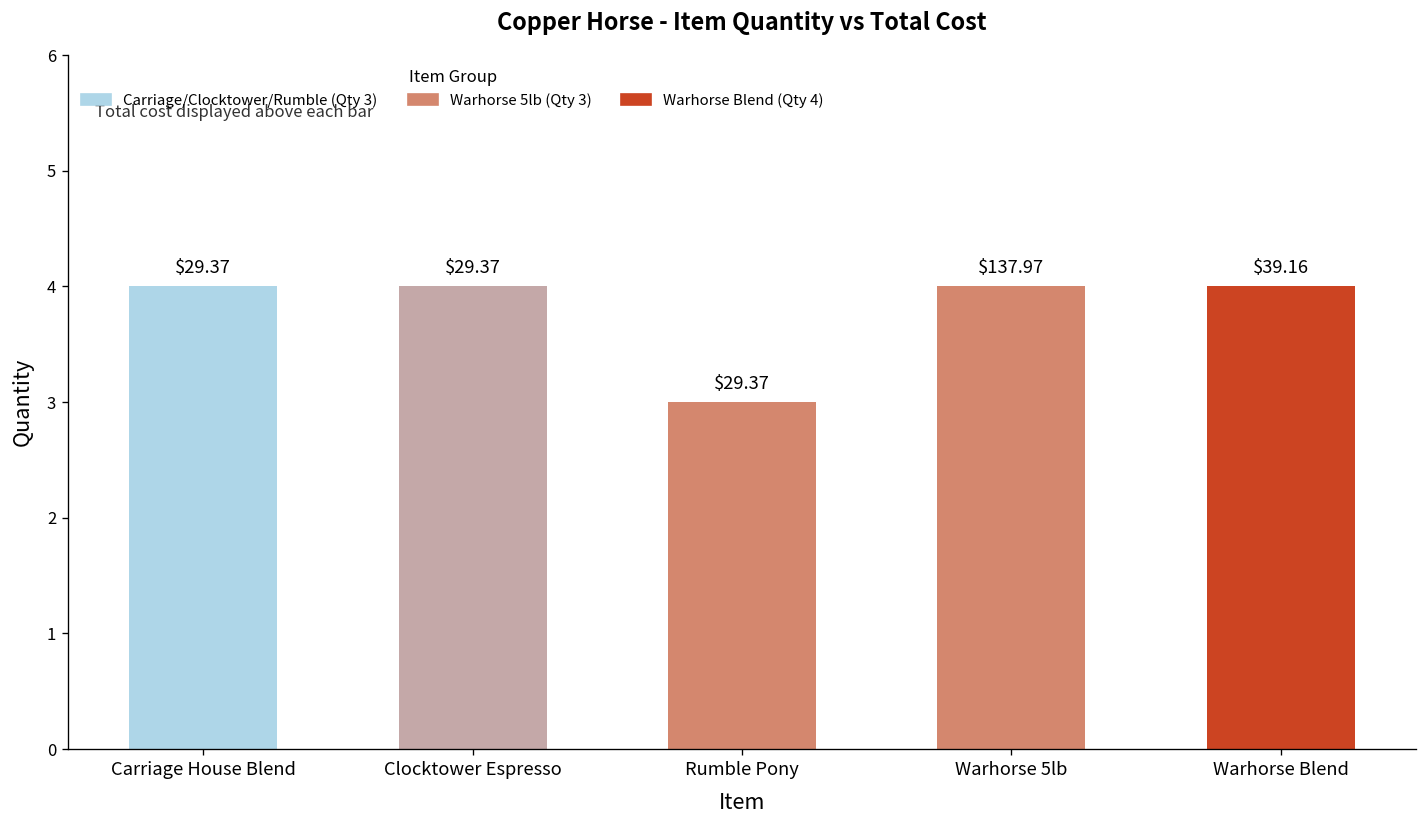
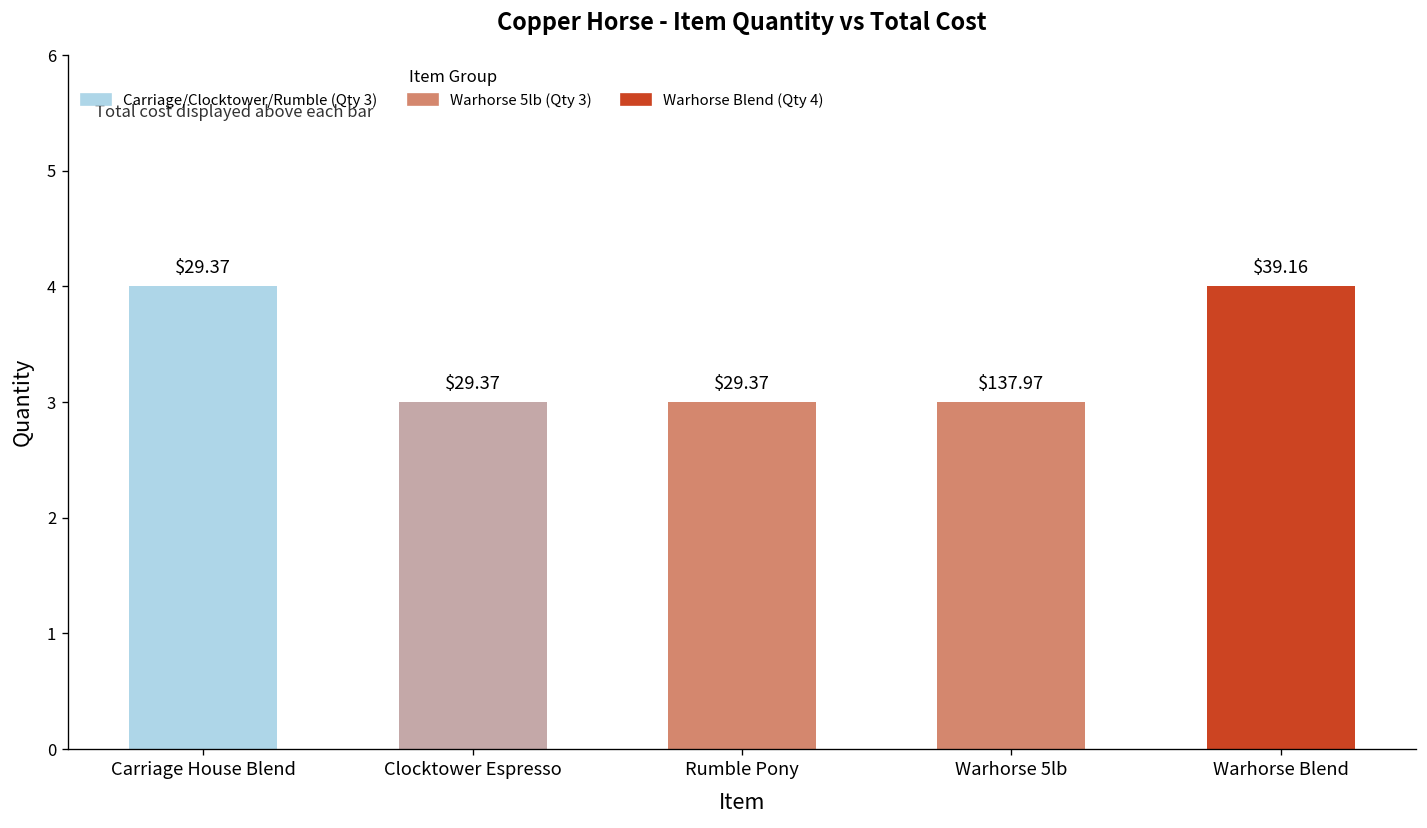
Clocktower Espresso: 4 -> 3
Warhorse 5lb: 4 -> 3
